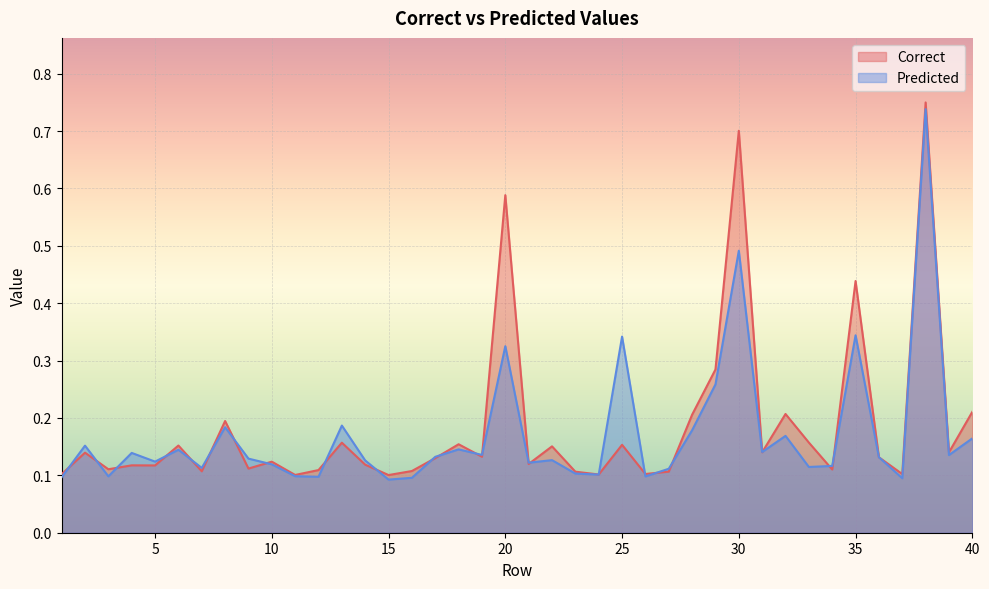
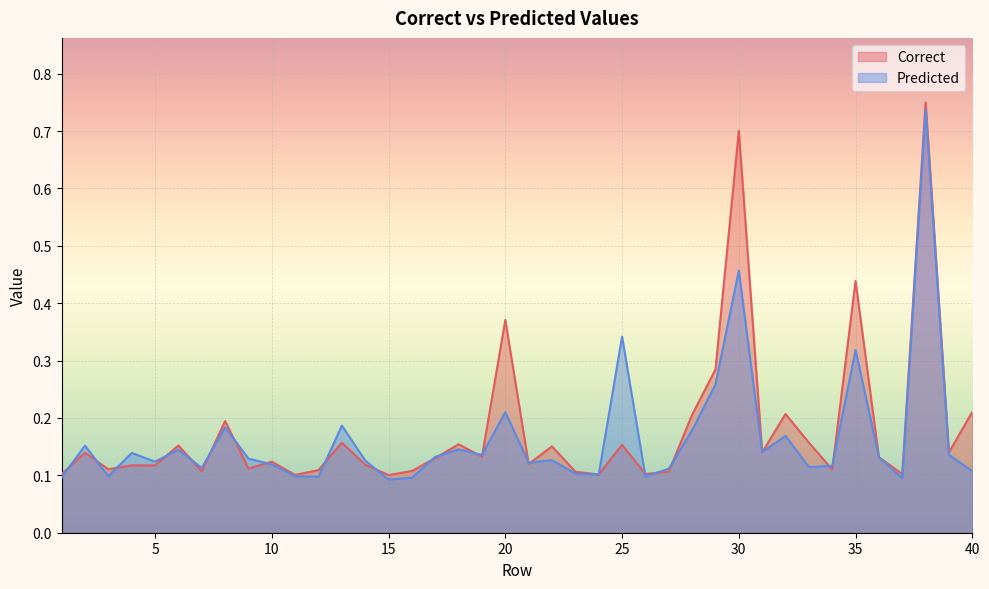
Correct, 20: 0.59 -> 0.37
Predicted, 20: 0.33 -> 0.21
Predicted, 30: 0.49 -> 0.46
Predicted, 35: 0.34 -> 0.32
Predicted, 40: 0.16 -> 0.11
